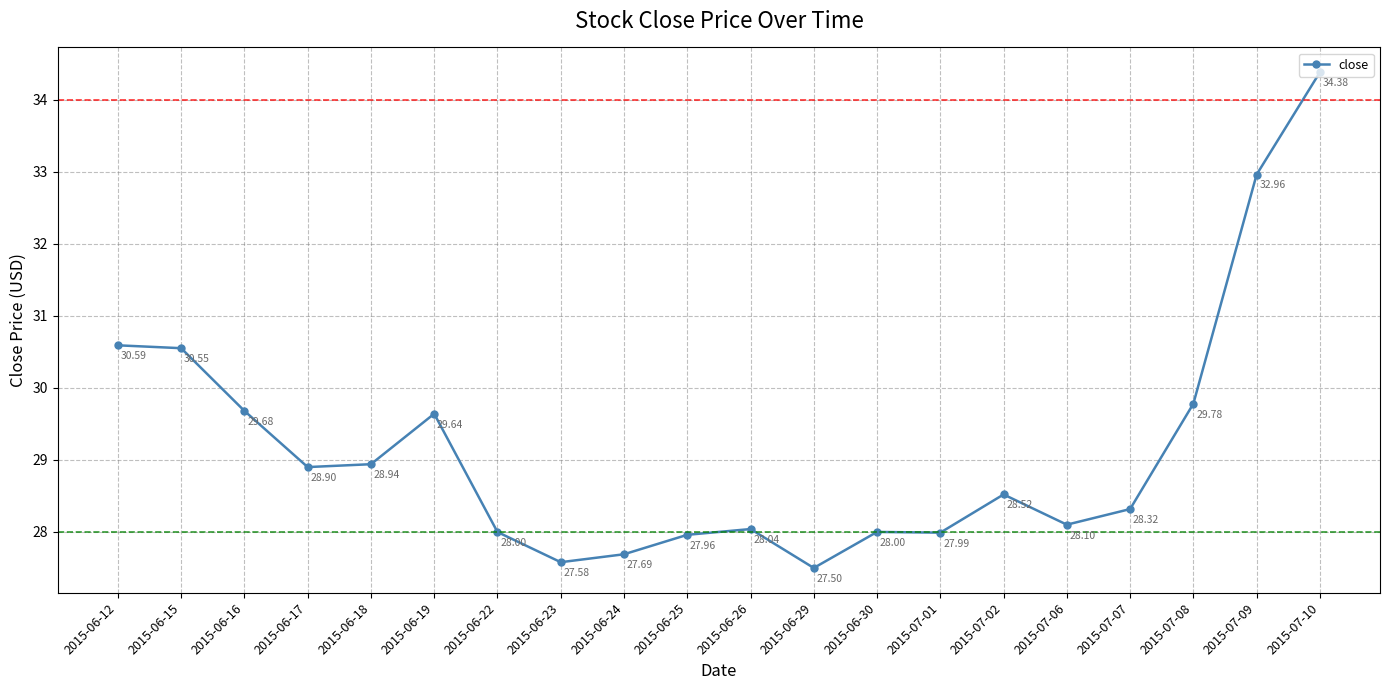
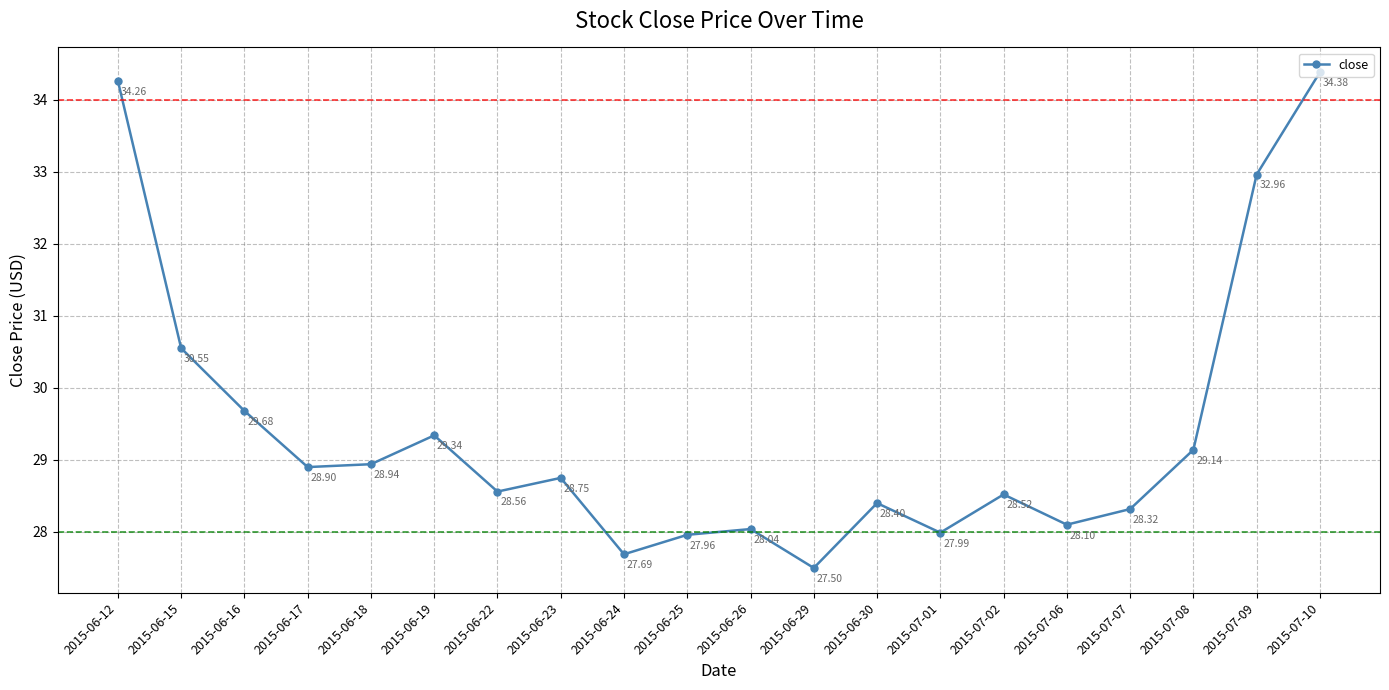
2015-06-12: 30.59 -> 34.26
2015-06-19: 29.64 -> 29.34
2015-06-22: 28.00 -> 28.56
2015-06-23: 27.58 -> 28.75
2015-06-30: 28.00 -> 28.40
2015-07-08: 29.78 -> 29.14
